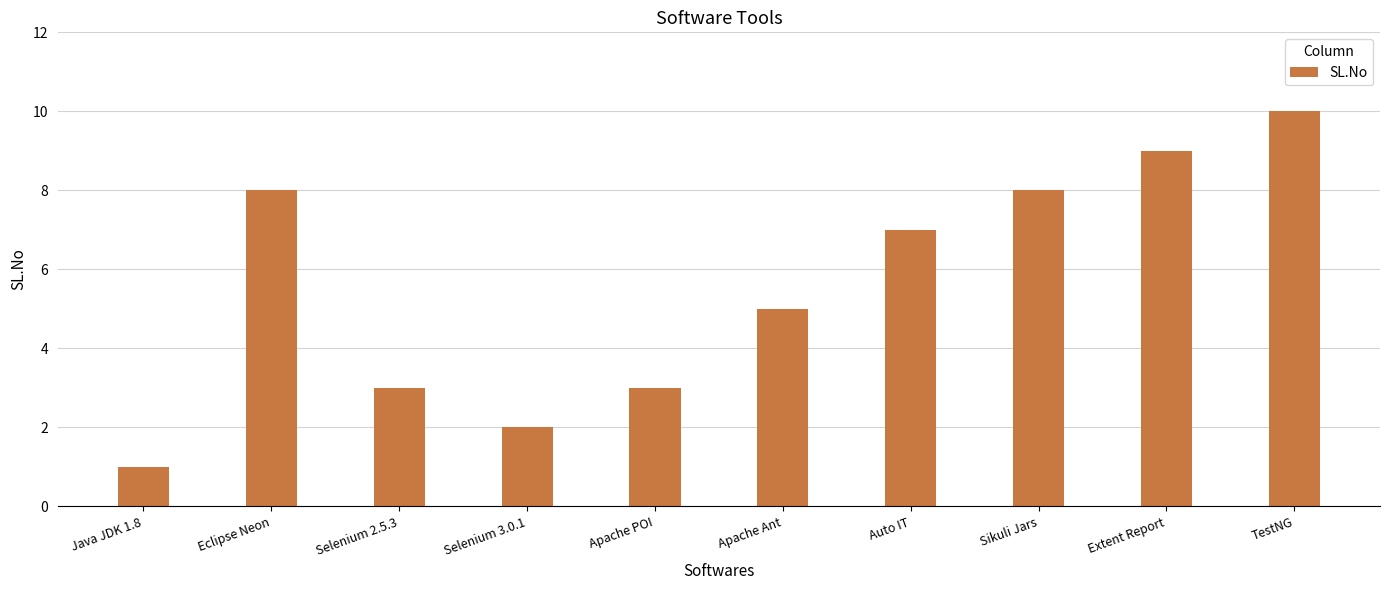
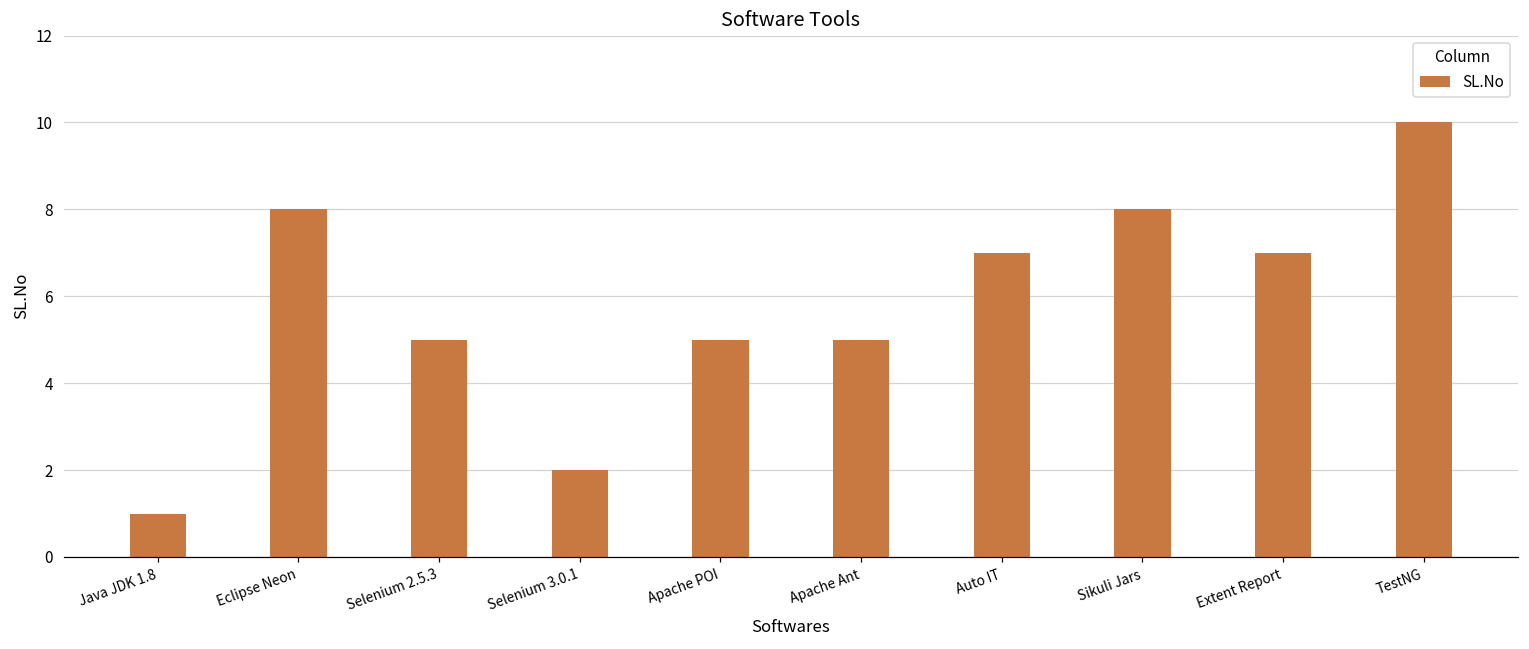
Selenium 2.5.3: 3 -> 5
Apache POI: 3 -> 5
Extent Report: 9 -> 7
